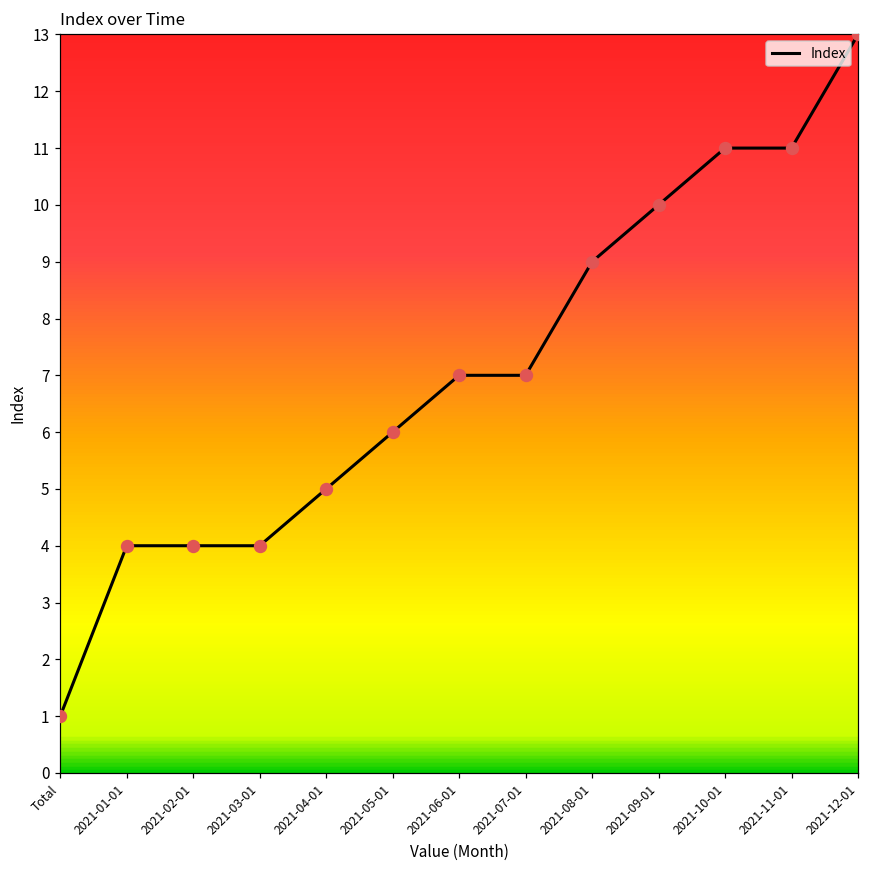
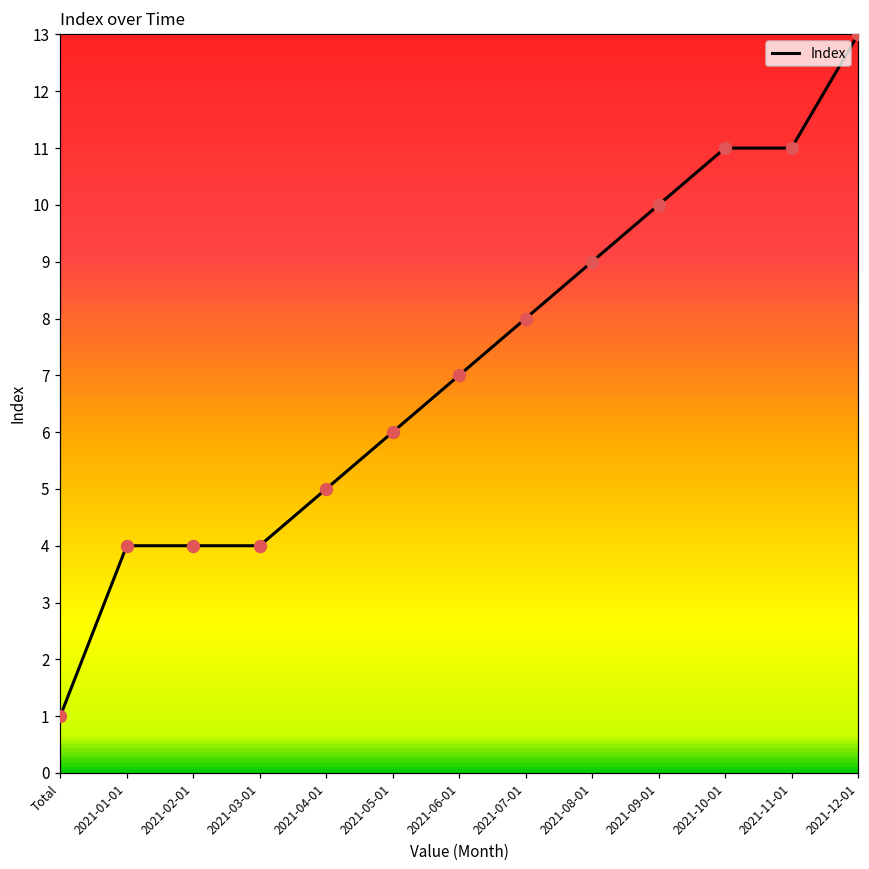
2021-07-01: 7 -> 8
